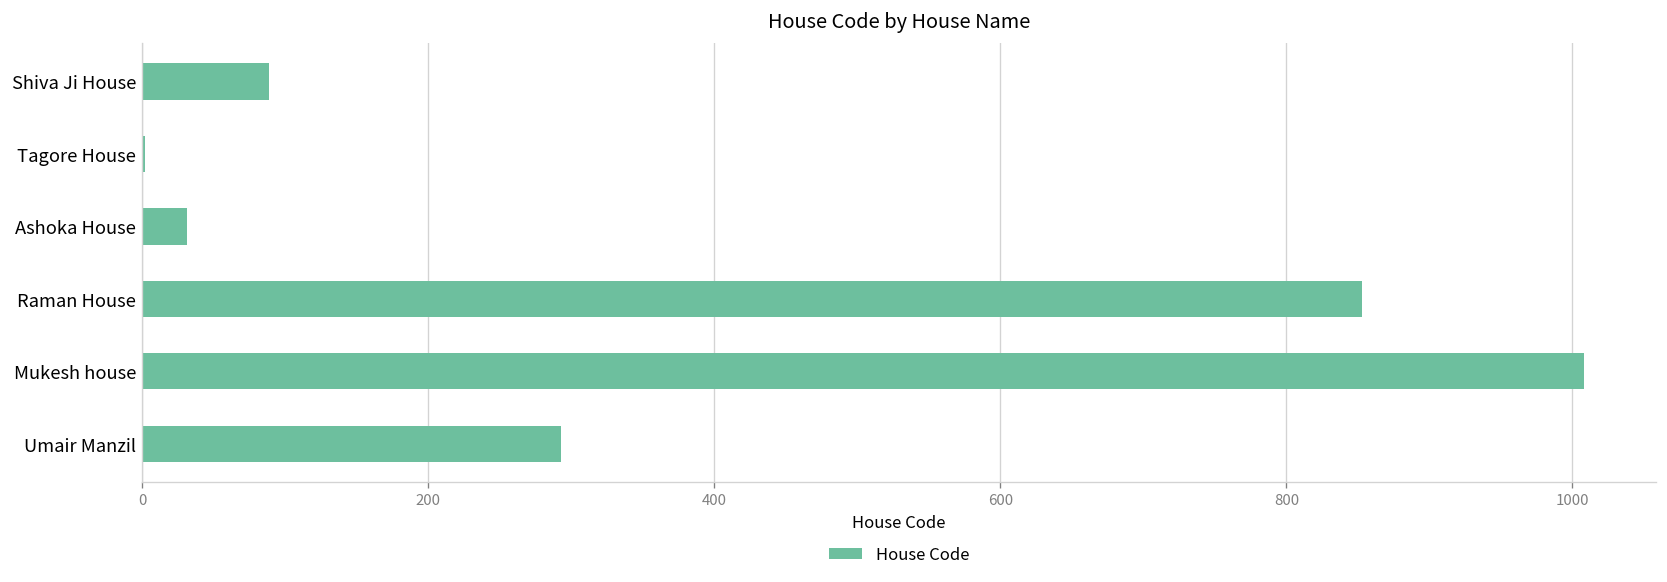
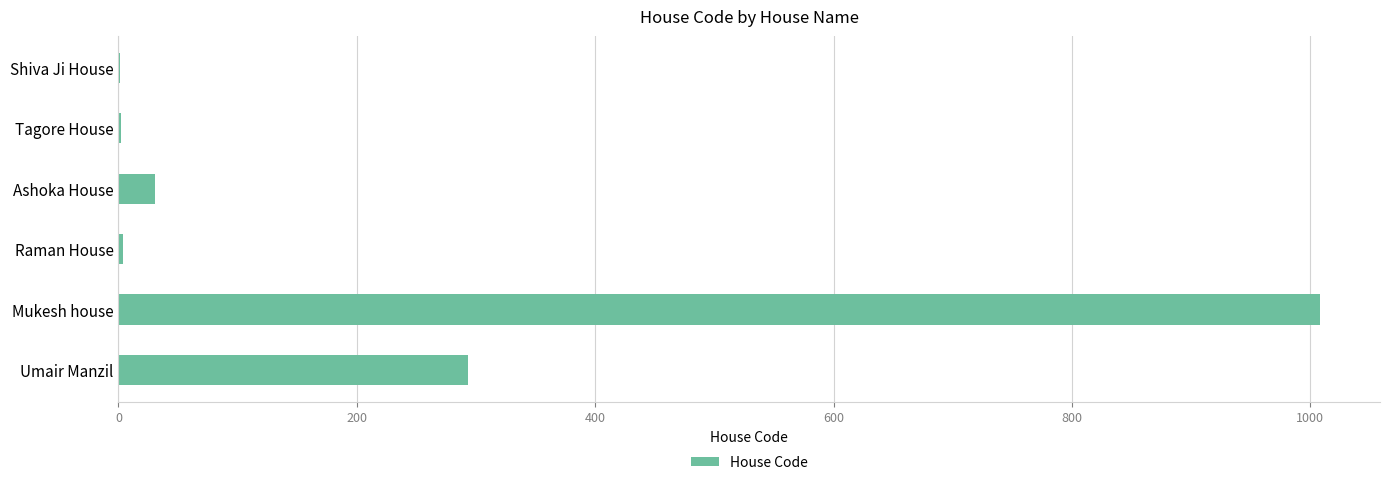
Shiva Ji House: 89 -> 1
Raman House: 853 -> 4
